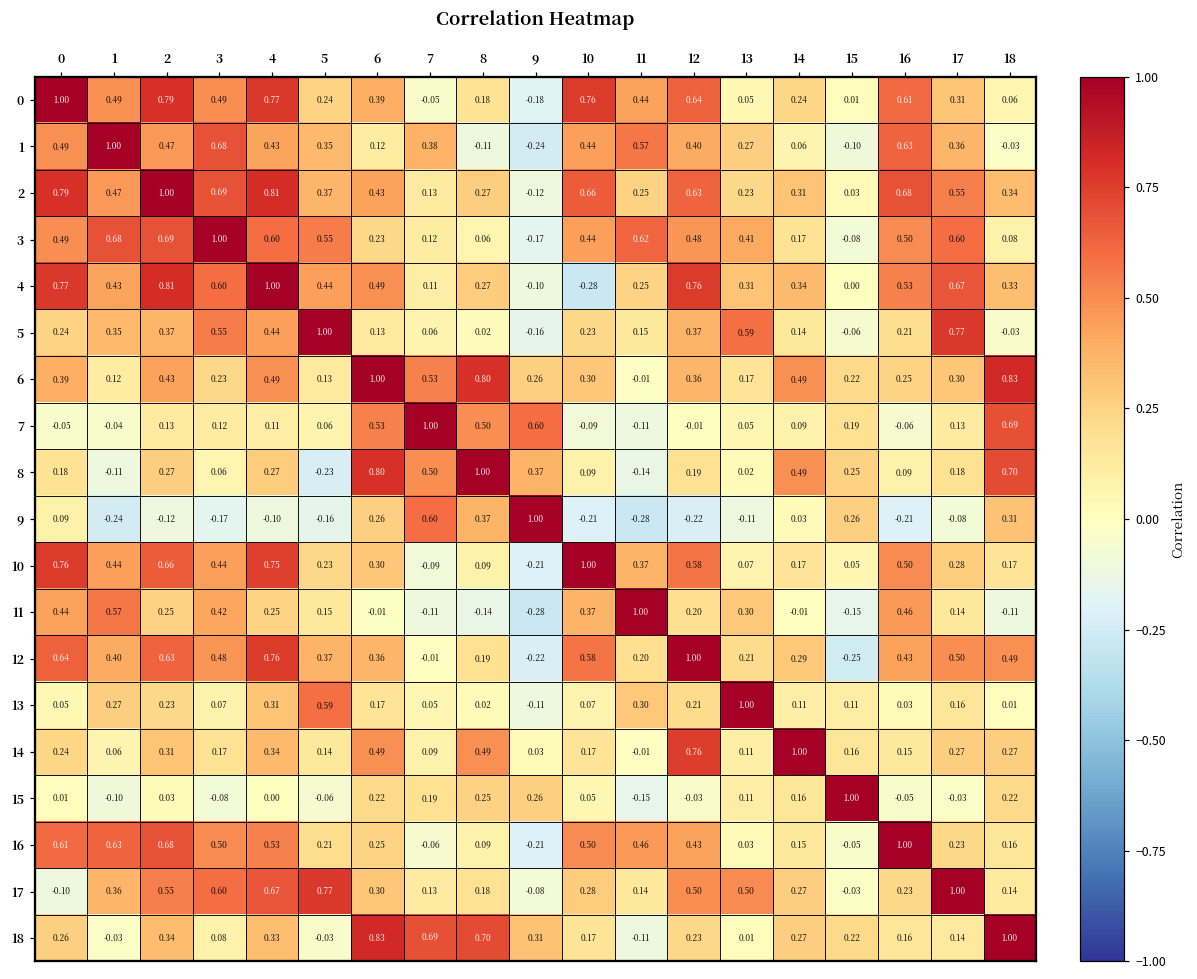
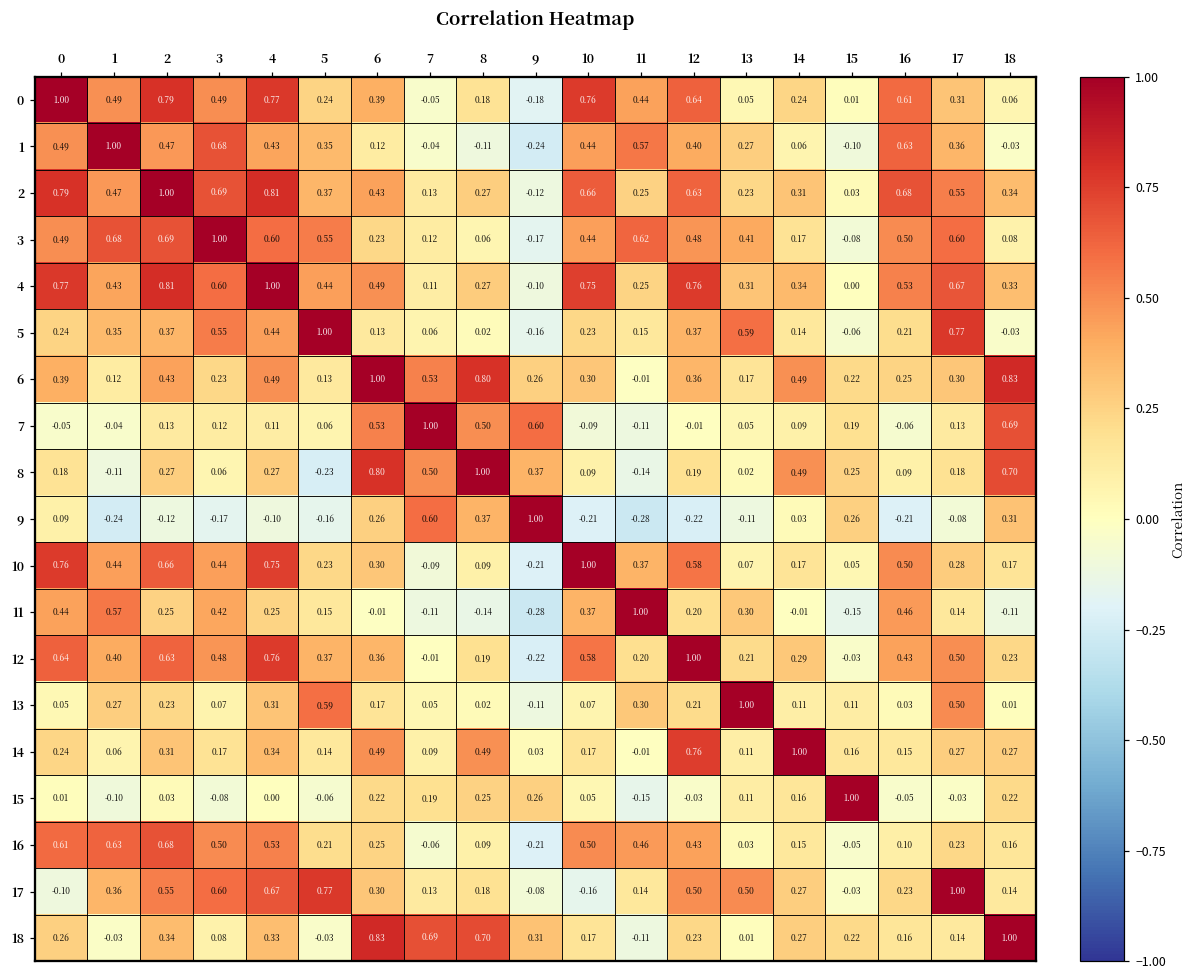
1, 7: 0.38 -> -0.04
4, 10: -0.28 -> 0.75
12, 15: -0.25 -> -0.03
12, 18: 0.49 -> 0.23
13, 17: 0.16 -> 0.50
16, 16: 1.00 -> 0.10
17, 10: 0.28 -> -0.16
